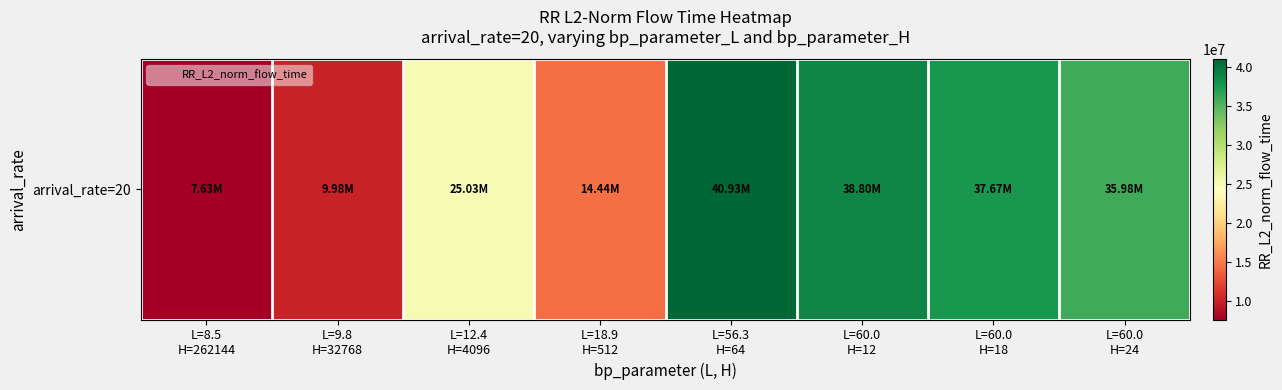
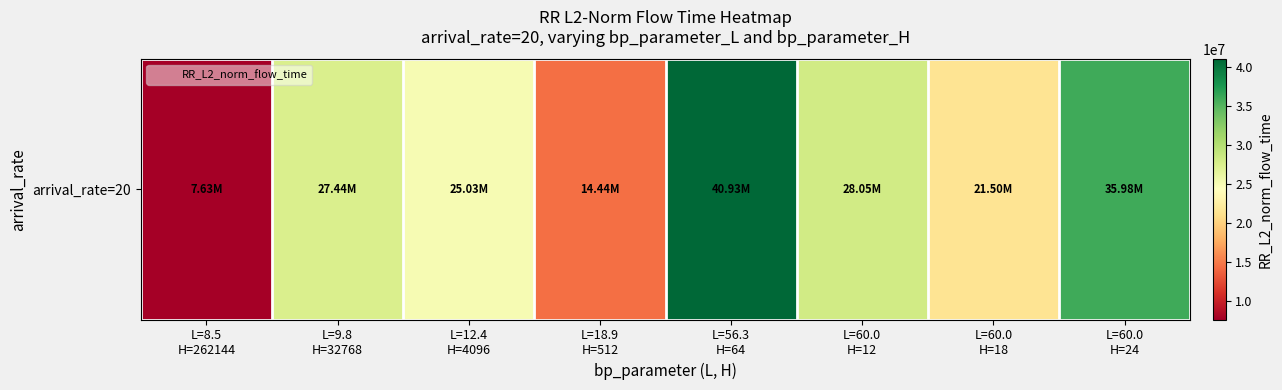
arrival_rate=20, L=9.8 H=32768: 9.98M -> 27.44M
arrival_rate=20, L=60.0 H=12: 38.80M -> 28.05M
arrival_rate=20, L=60.0 H=18: 37.67M -> 21.50M
